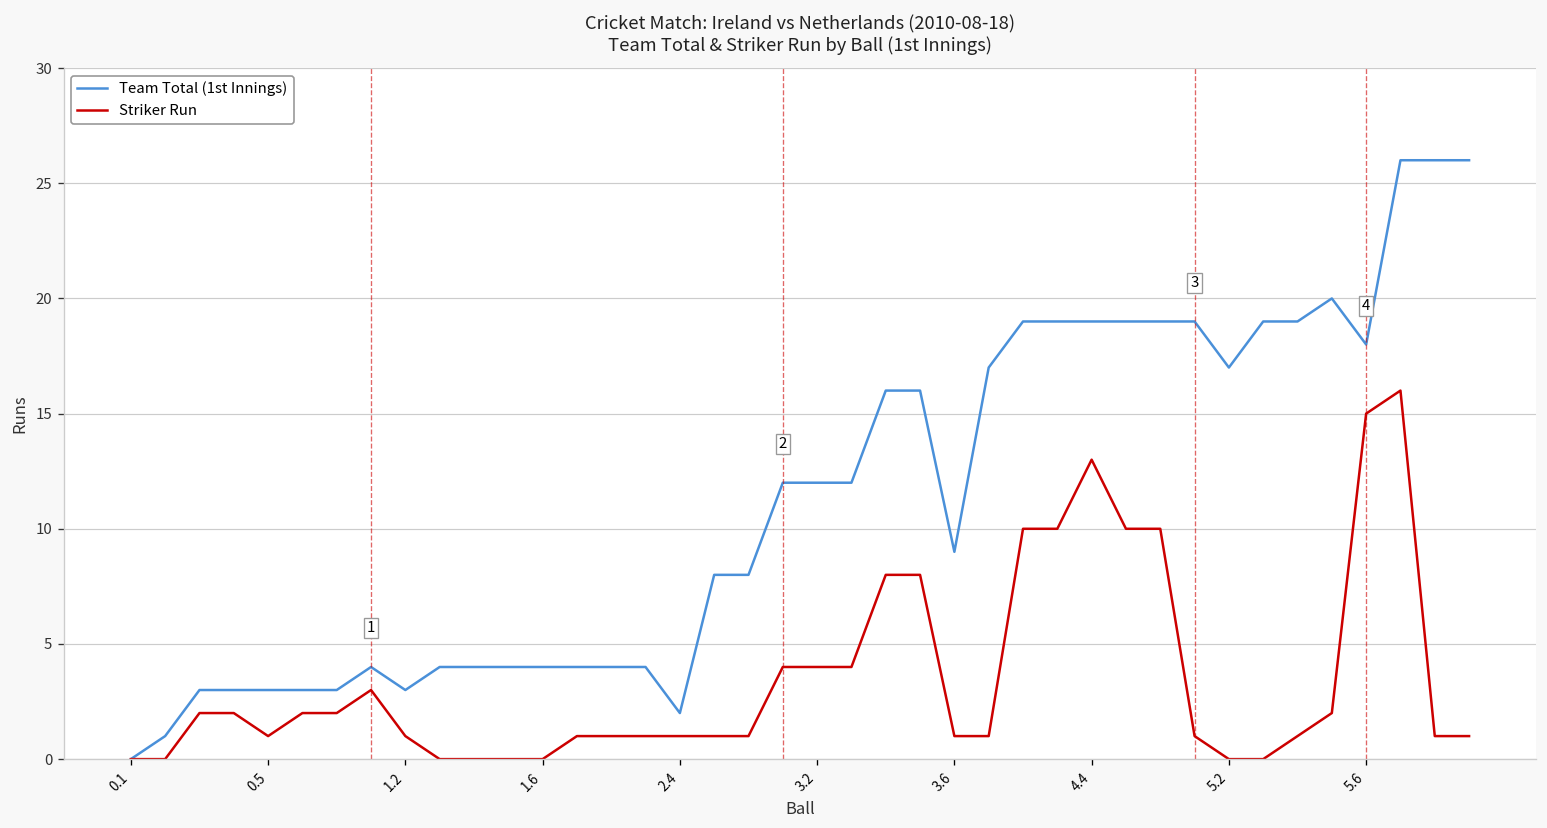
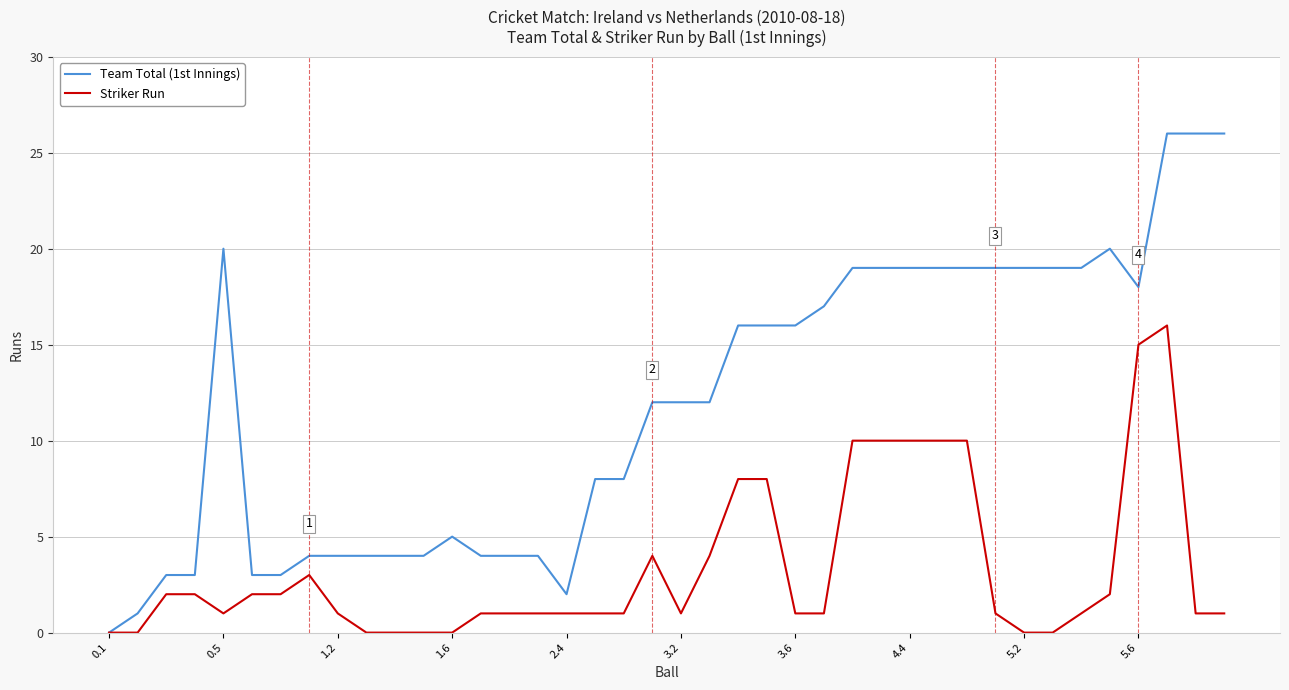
Team Total (1st Innings), 0.5: 3 -> 20
Team Total (1st Innings), 1.2: 3 -> 4
Team Total (1st Innings), 1.6: 4 -> 5
Striker Run, 3.2: 4 -> 1
Team Total (1st Innings), 3.6: 9 -> 16
Striker Run, 4.4: 13 -> 10
Team Total (1st Innings), 5.2: 17 -> 19
